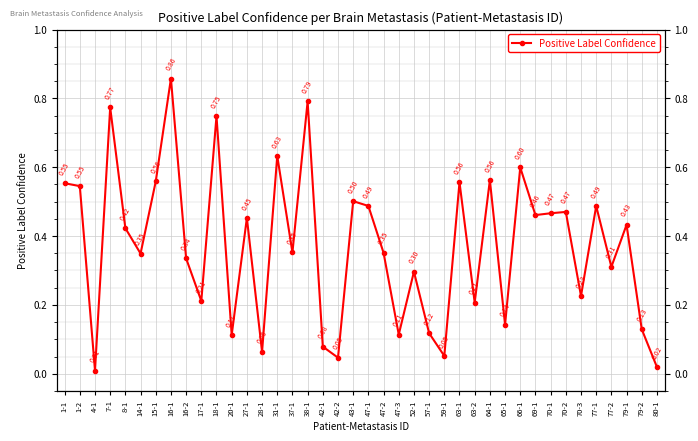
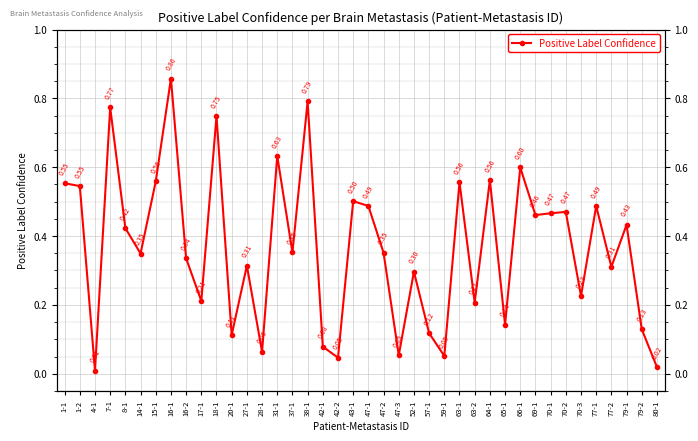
27-1: 0.45 -> 0.31
47-3: 0.11 -> 0.05
